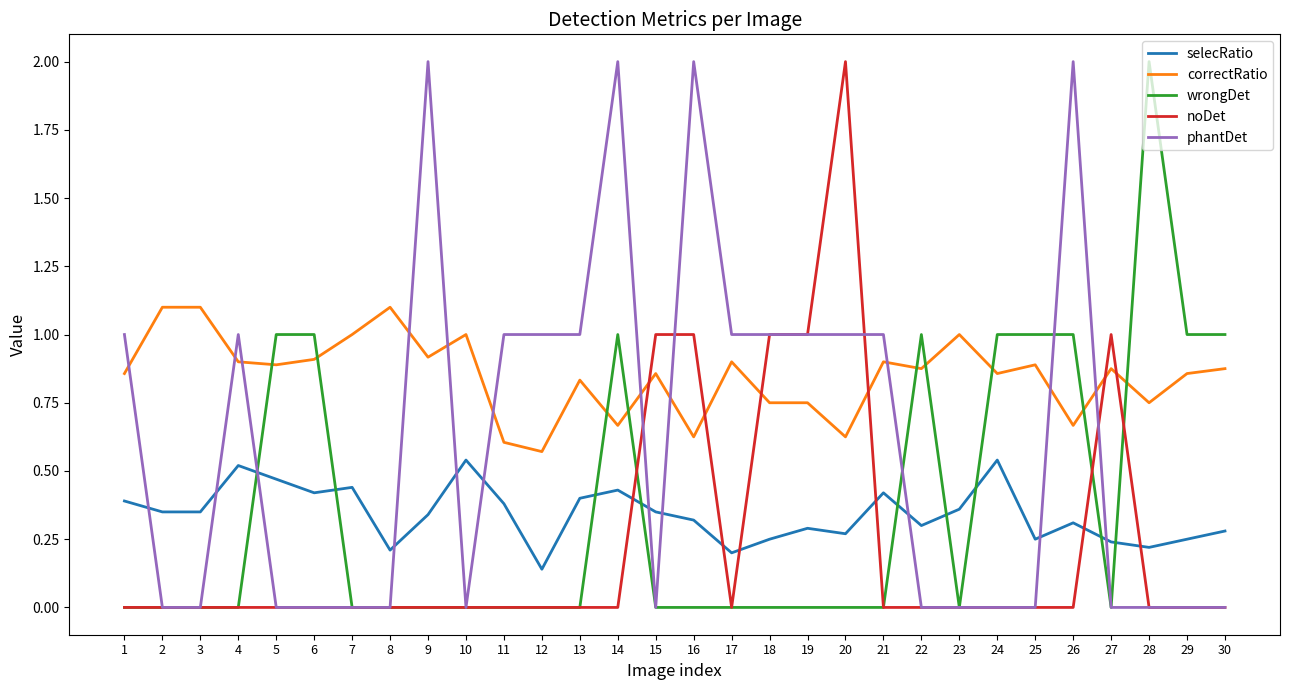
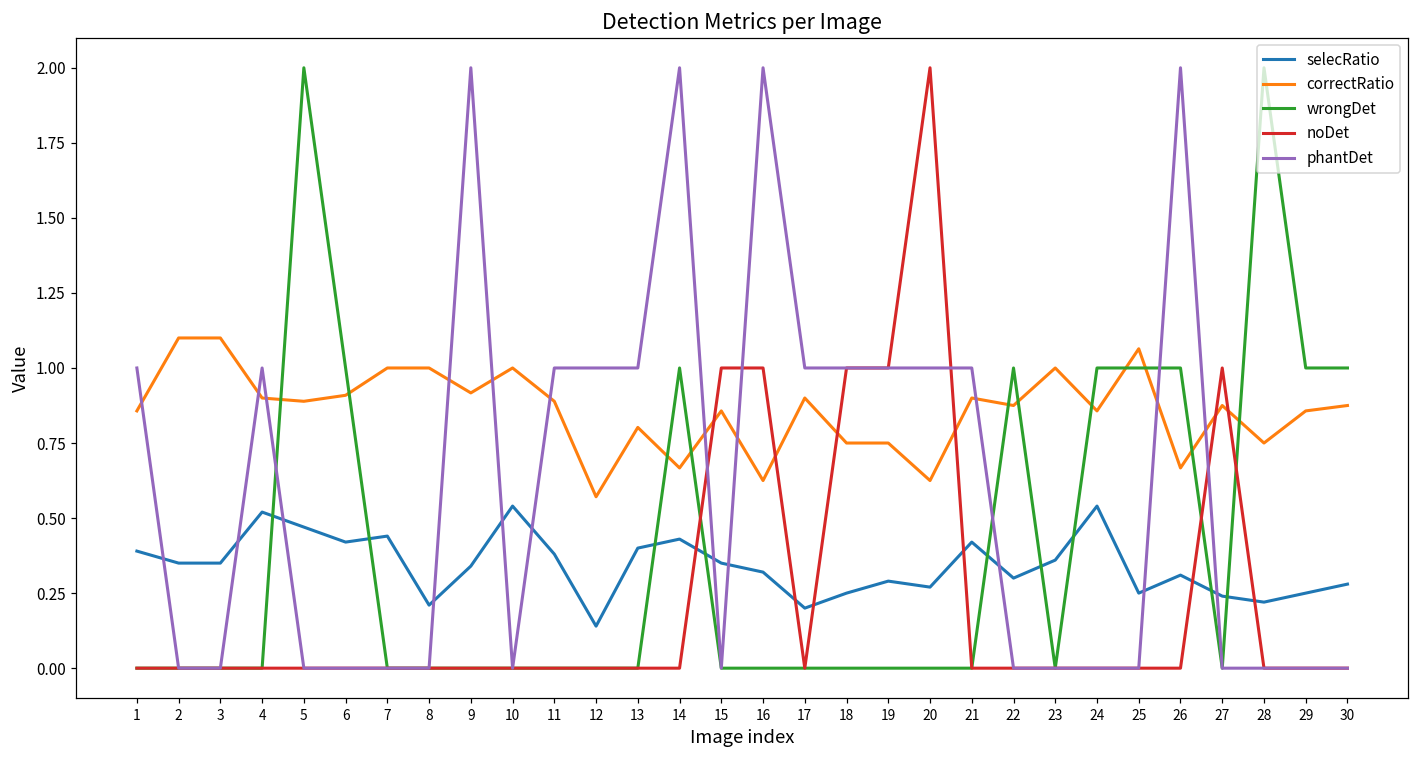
wrongDet, 5: 1 -> 2
correctRatio, 8: 1.1 -> 1.0
correctRatio, 11: 0.61 -> 0.89
correctRatio, 13: 0.83 -> 0.80
correctRatio, 25: 0.89 -> 1.06
